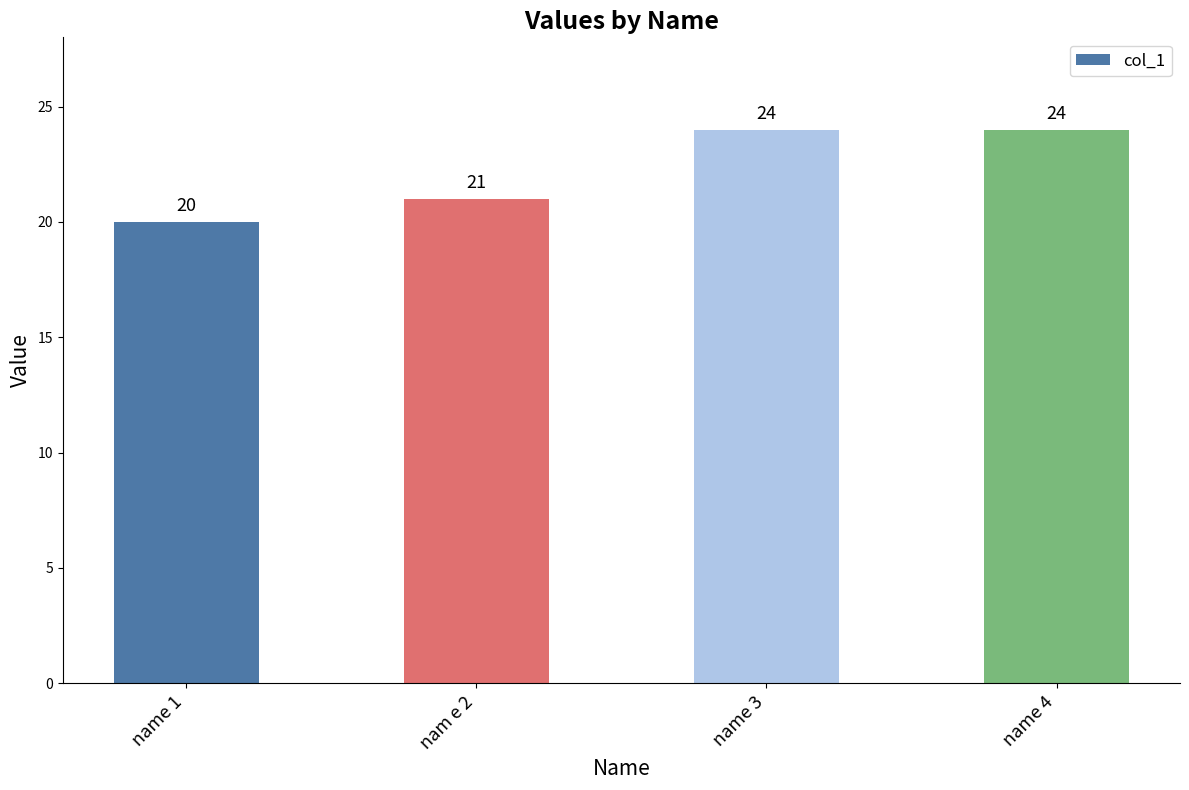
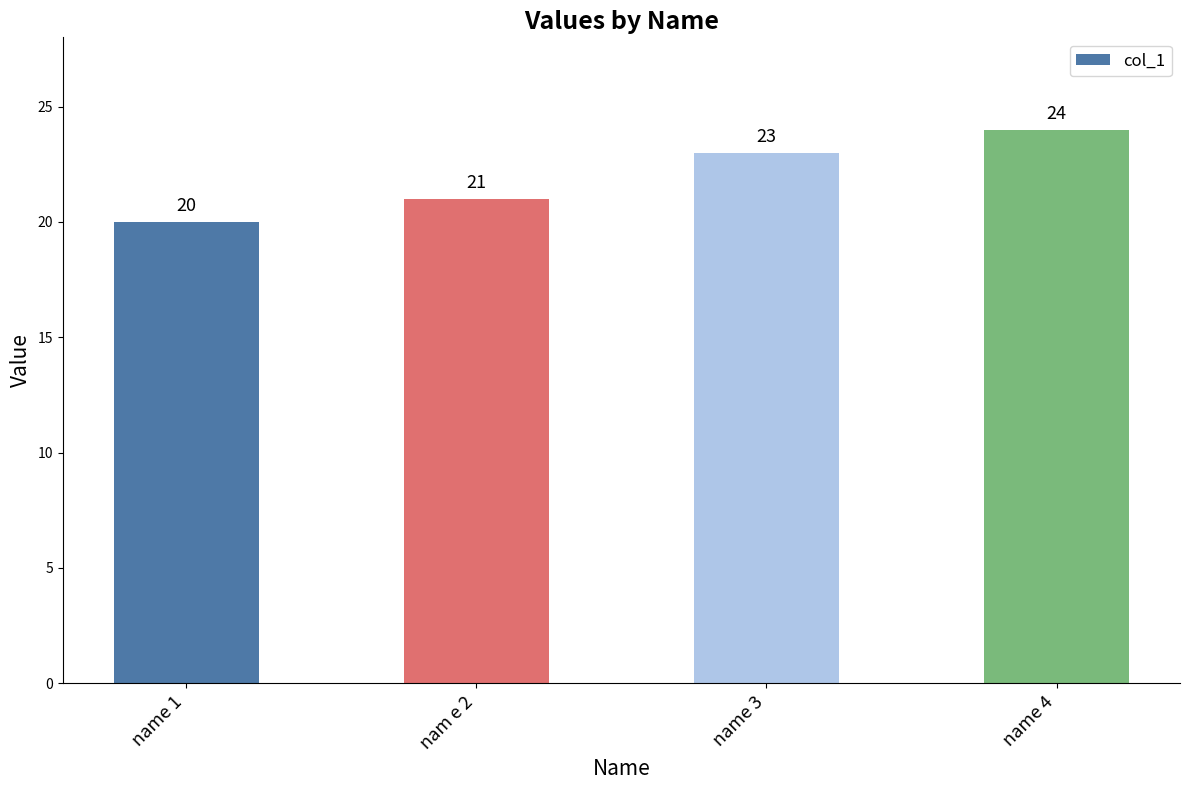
name 3: 24 -> 23
